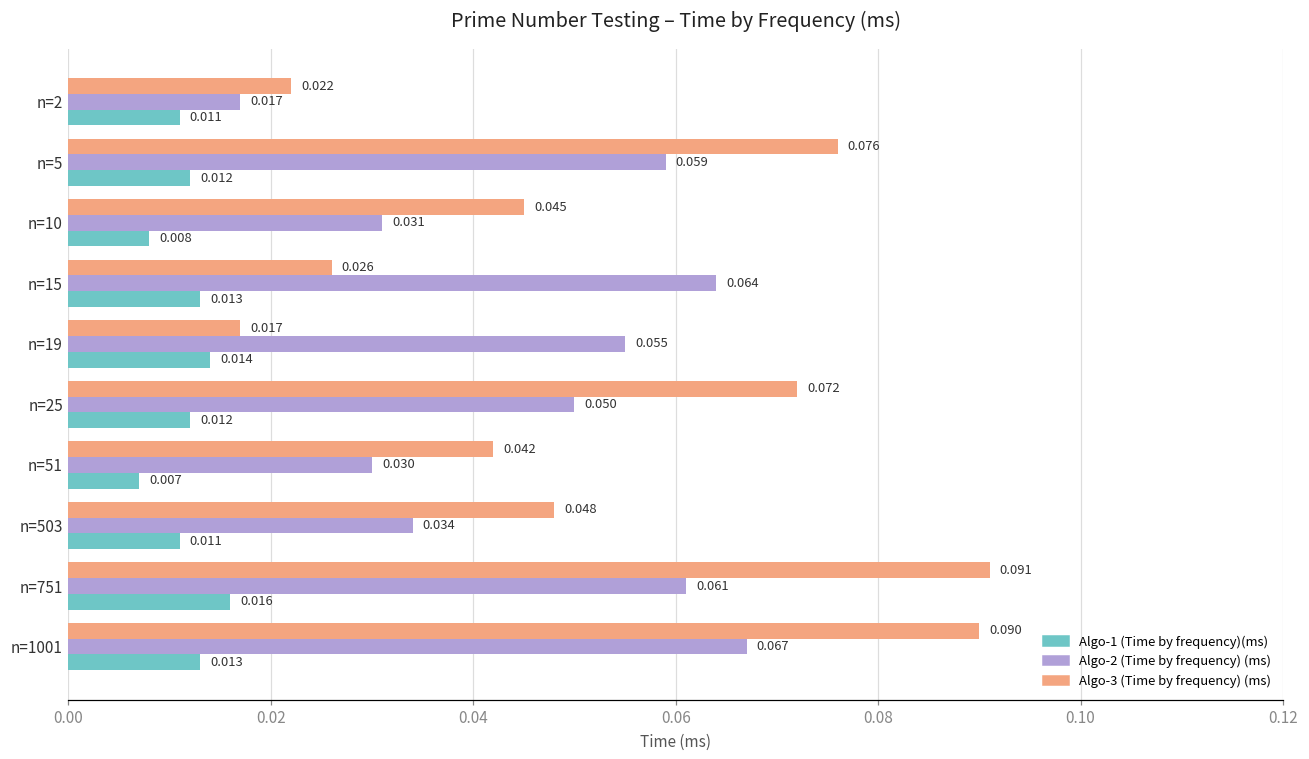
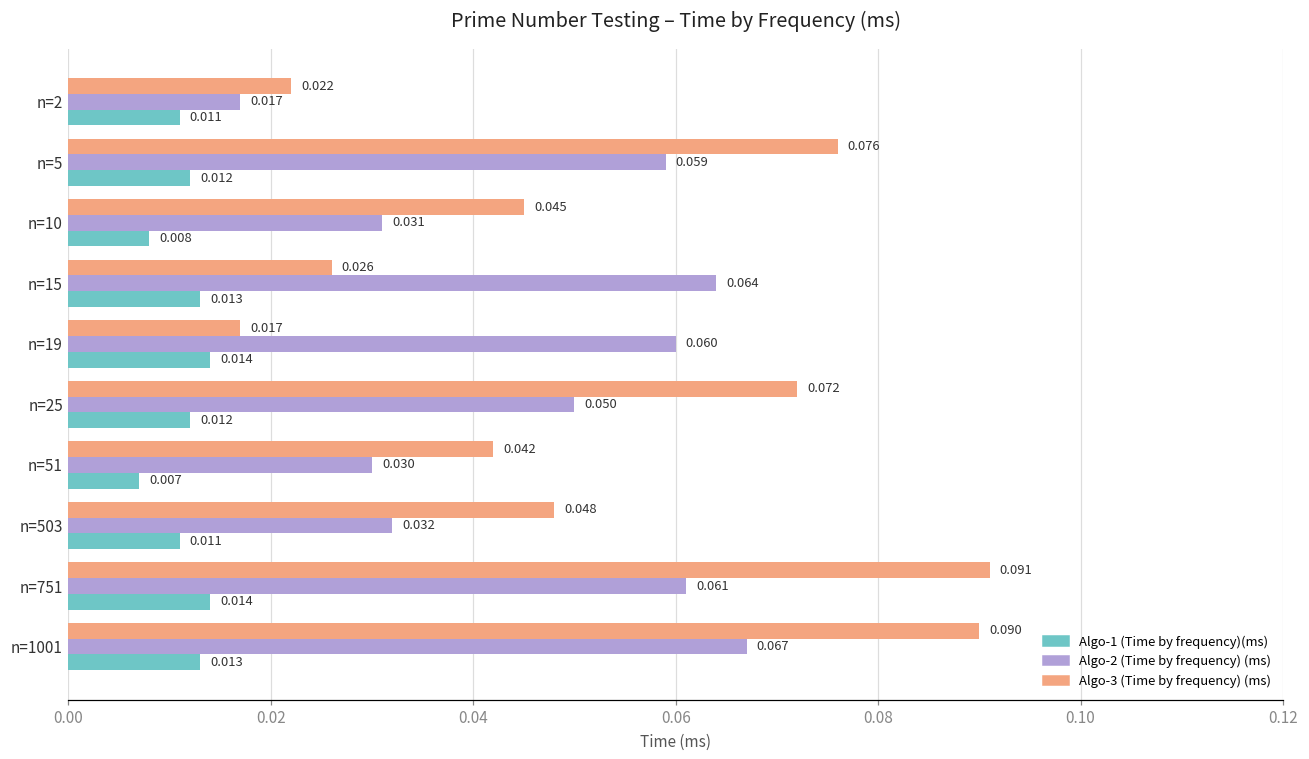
Algo-2 (Time by frequency) (ms), n=19: 0.055 -> 0.060
Algo-2 (Time by frequency) (ms), n=503: 0.034 -> 0.032
Algo-1 (Time by frequency)(ms), n=751: 0.016 -> 0.014
